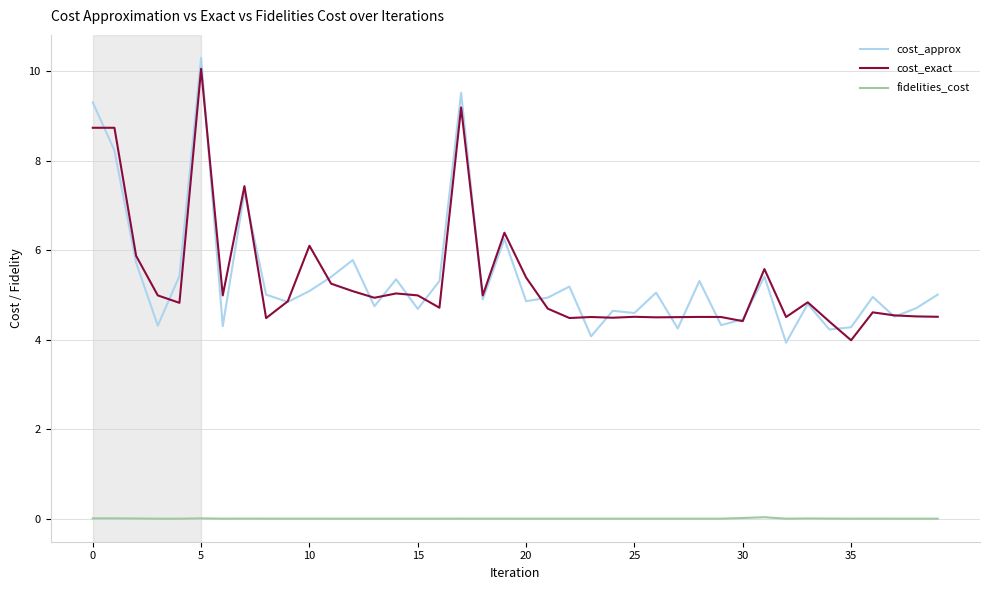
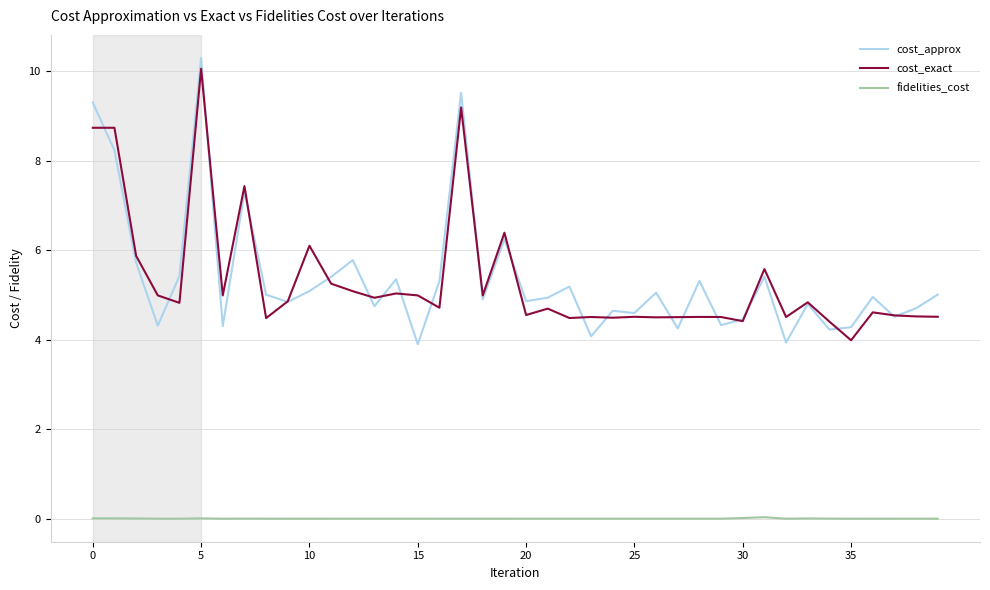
cost_approx, 15: 4.7 -> 3.9
cost_exact, 20: 5.4 -> 4.6
